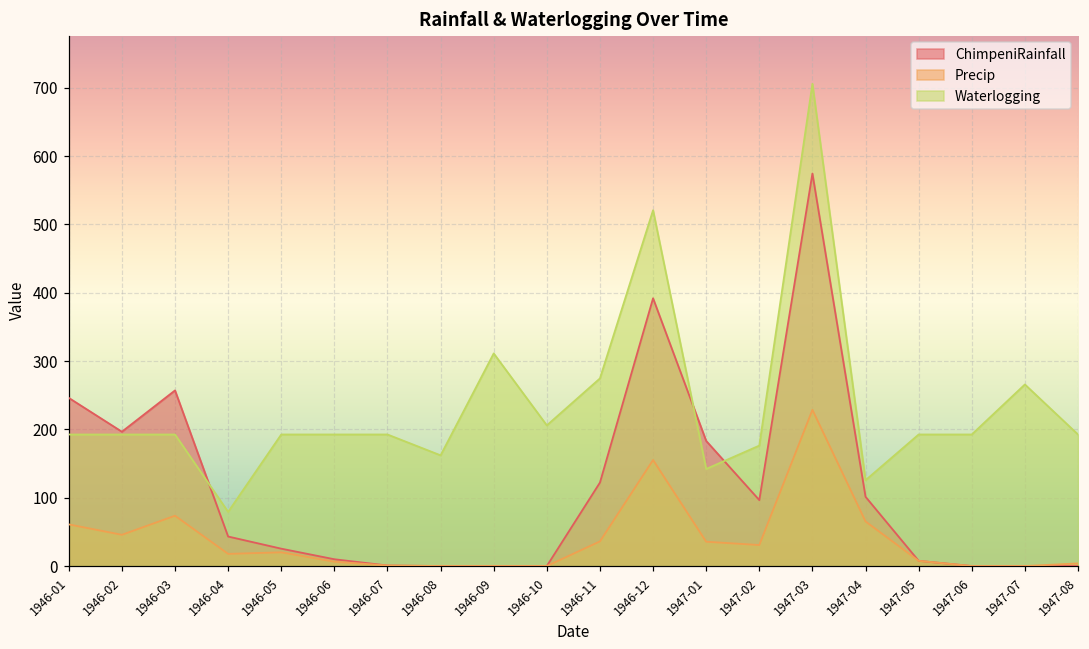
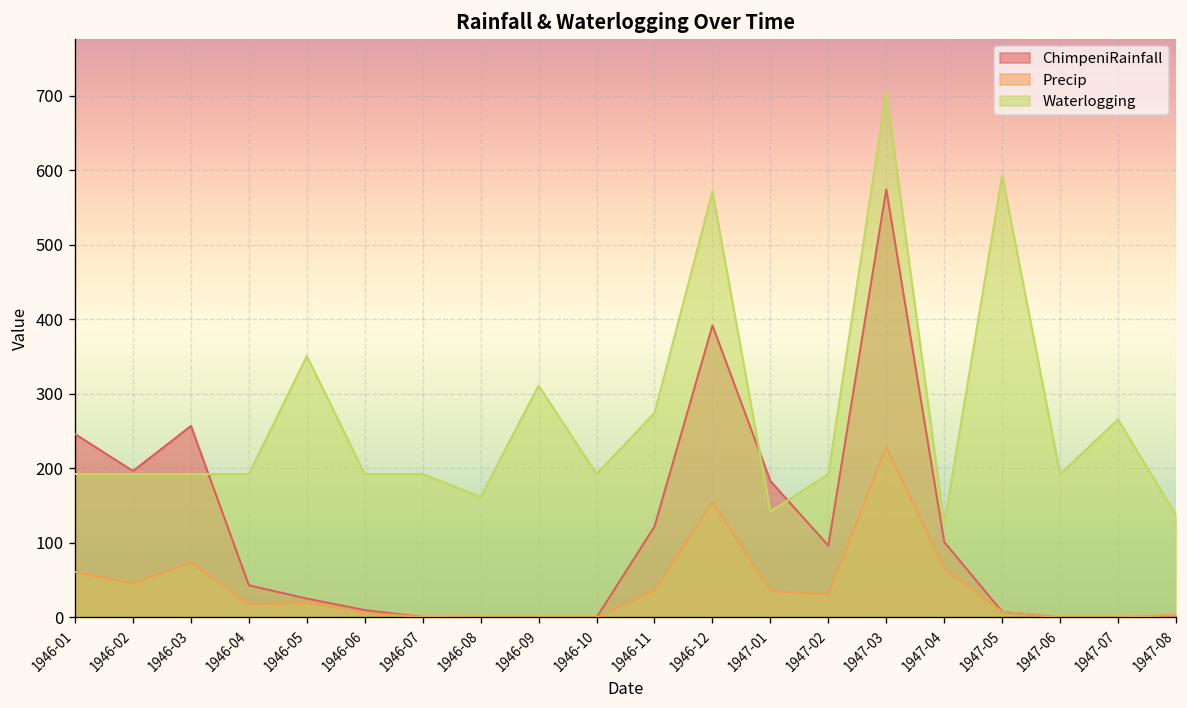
Waterlogging, 1946-04: 80 -> 190
Waterlogging, 1946-05: 190 -> 350
Waterlogging, 1946-10: 210 -> 190
Waterlogging, 1946-12: 520 -> 570
Waterlogging, 1947-02: 180 -> 190
Waterlogging, 1947-05: 190 -> 590
Waterlogging, 1947-08: 190 -> 140
